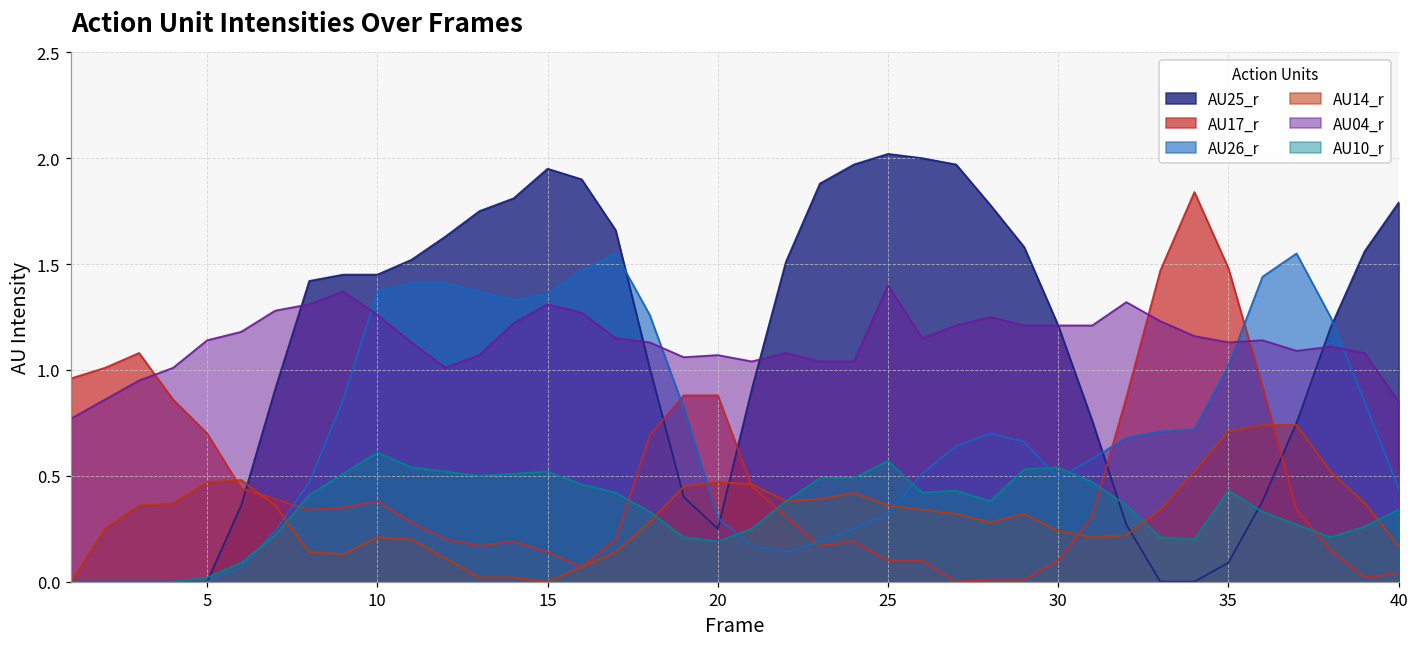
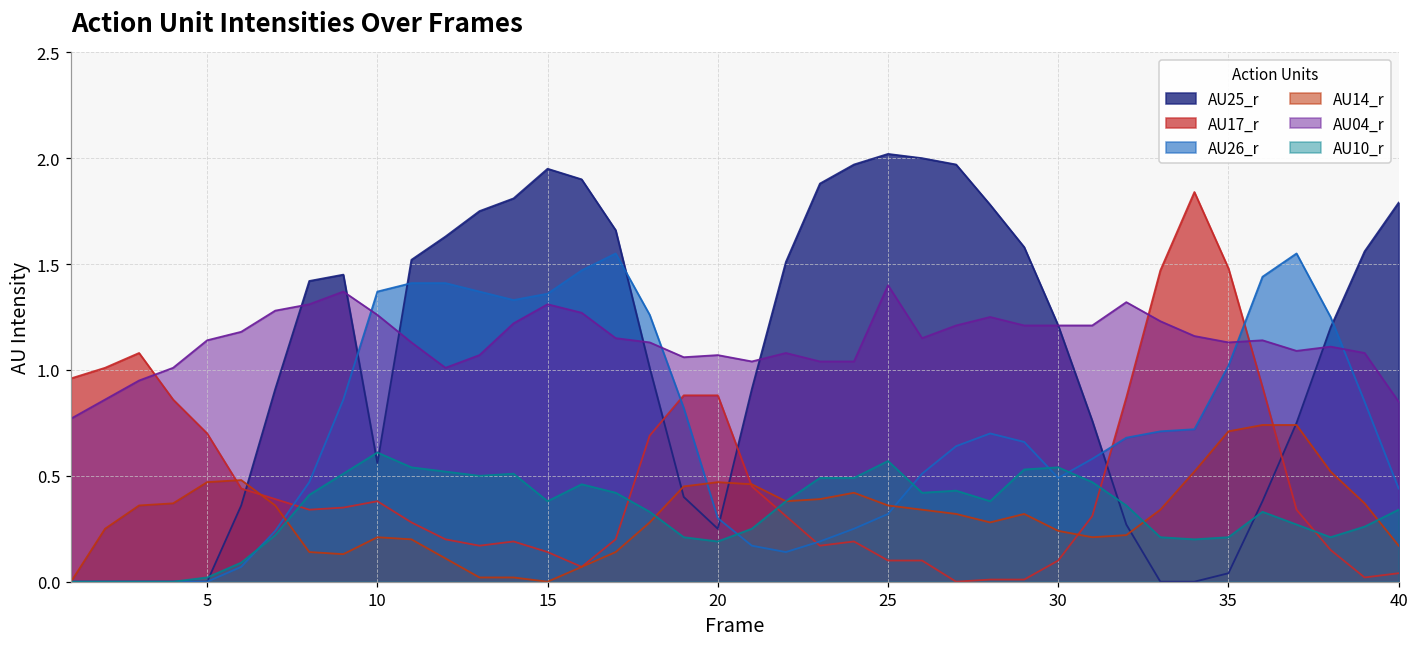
AU25_r, 10: 1.45 -> 0.56
AU10_r, 15: 0.52 -> 0.38
AU25_r, 35: 0.09 -> 0.04
AU10_r, 35: 0.43 -> 0.21
